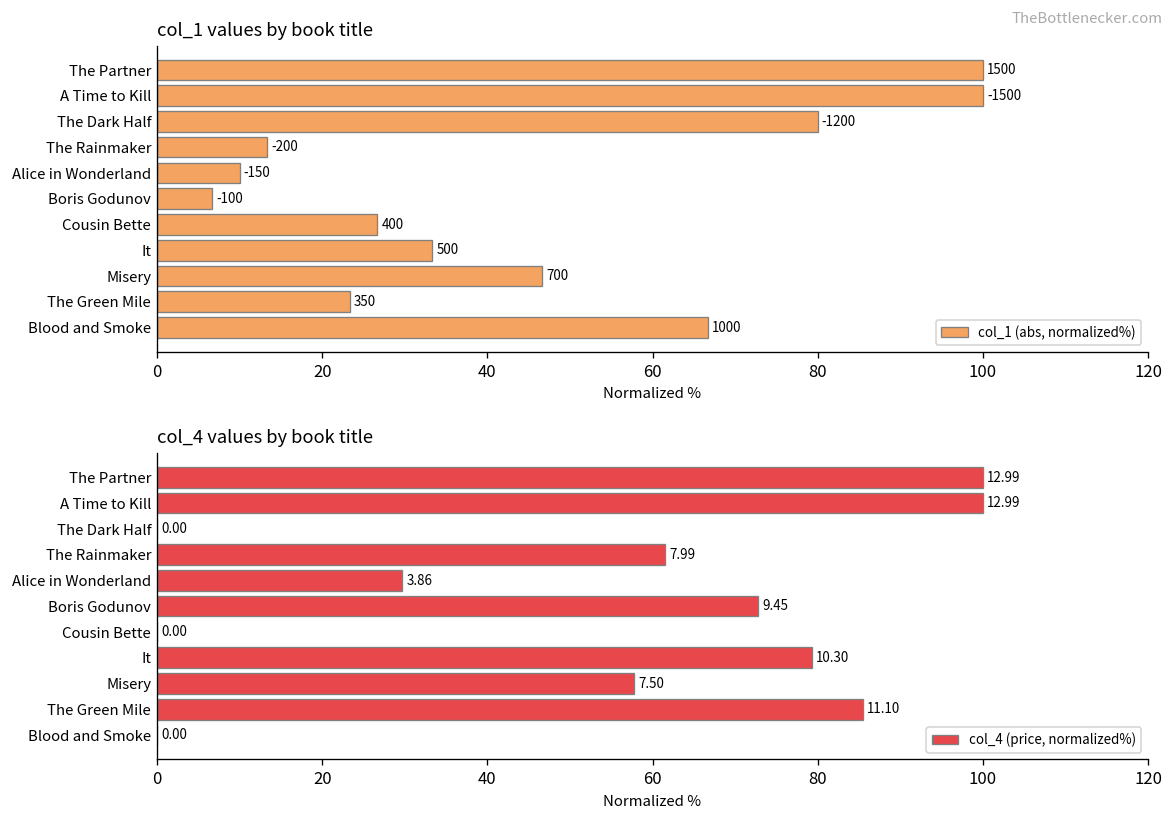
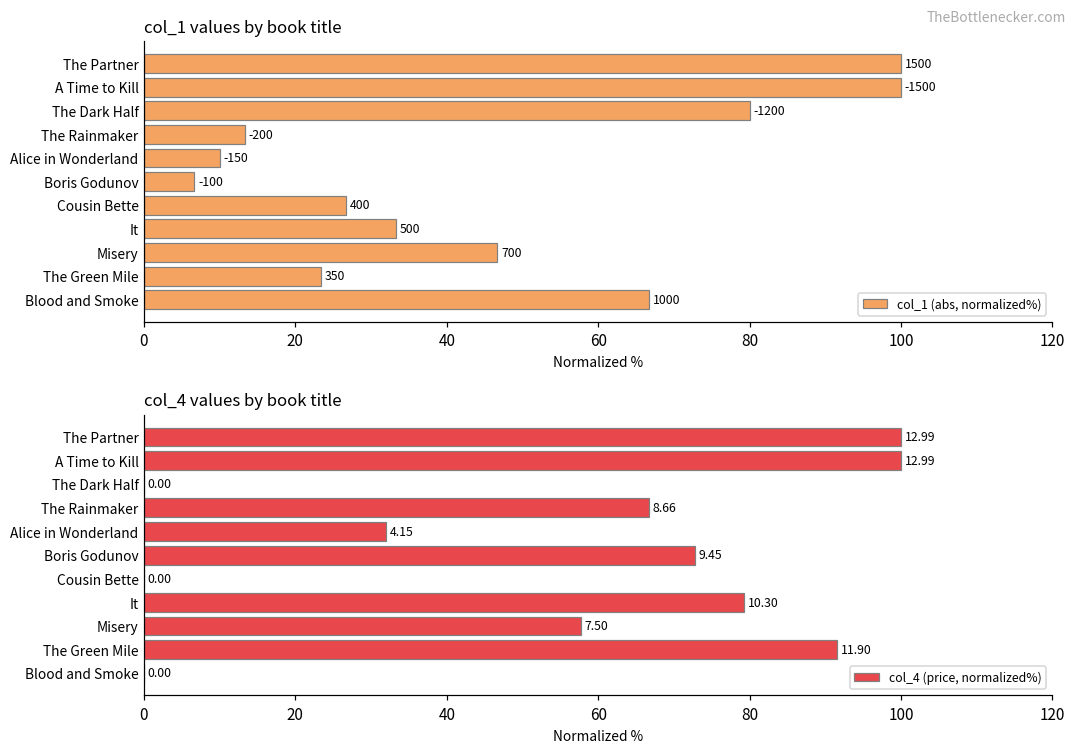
col_4 values by book title, The Rainmaker: 7.99 -> 8.66
col_4 values by book title, Alice in Wonderland: 3.86 -> 4.15
col_4 values by book title, The Green Mile: 11.10 -> 11.90
